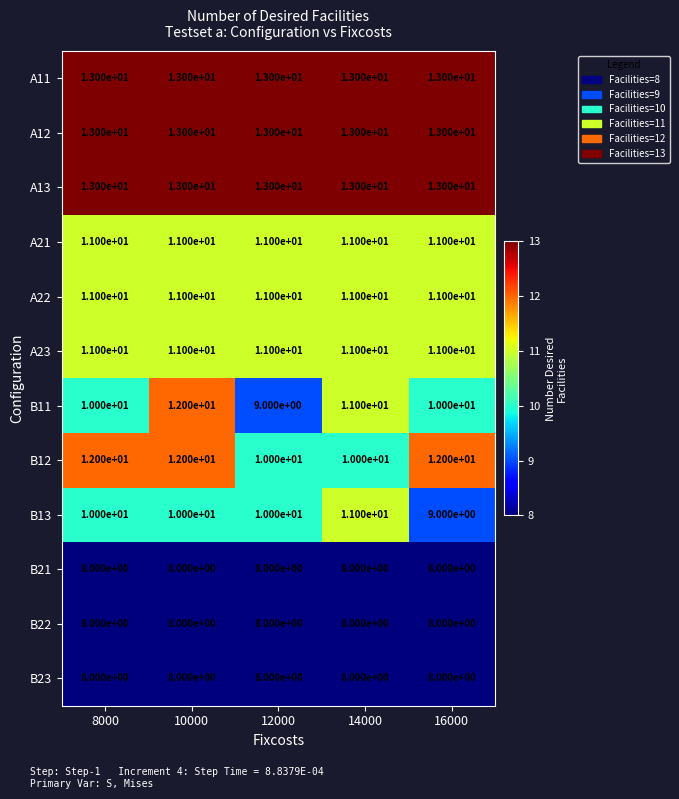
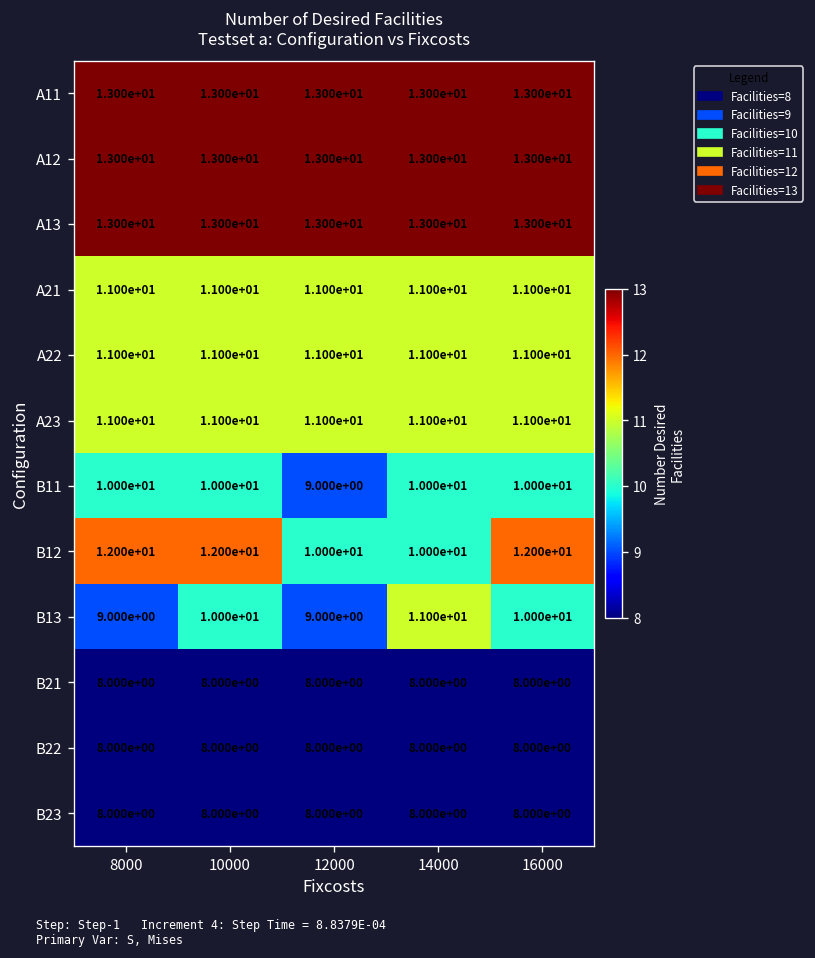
B11, 10000: 1.200e+01 -> 1.000e+01
B11, 14000: 1.100e+01 -> 1.000e+01
B13, 8000: 1.000e+01 -> 9.000e+00
B13, 12000: 1.000e+01 -> 9.000e+00
B13, 16000: 9.000e+00 -> 1.000e+01
